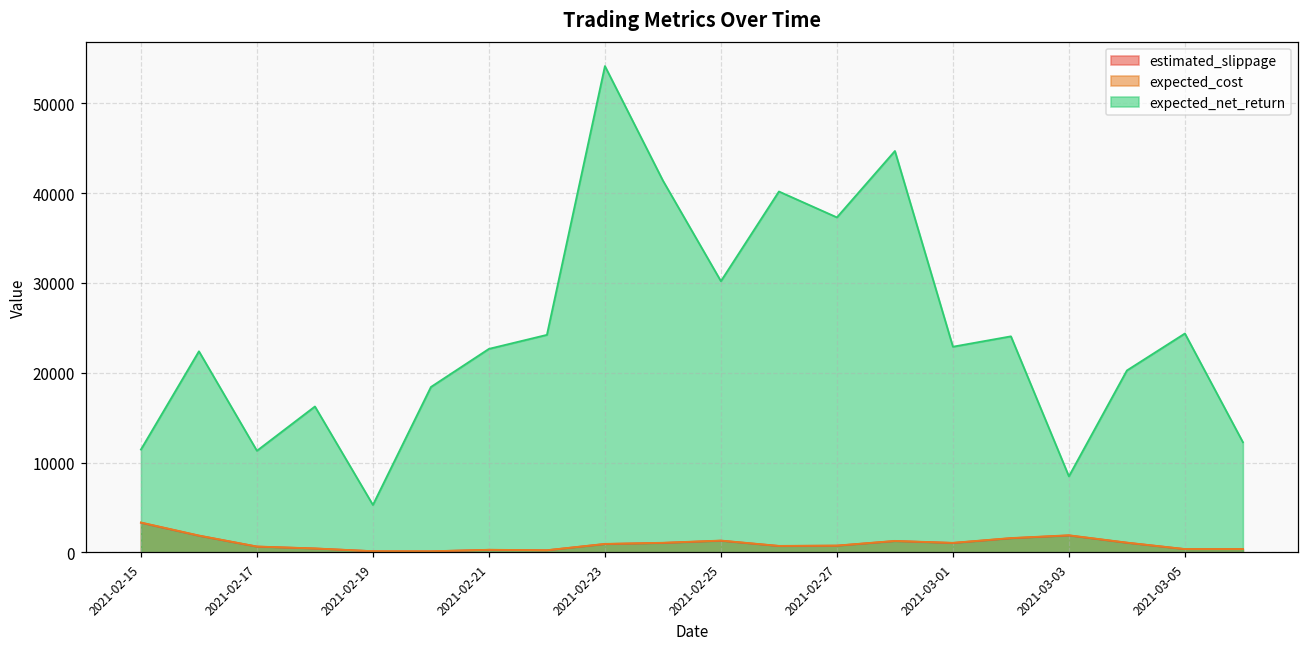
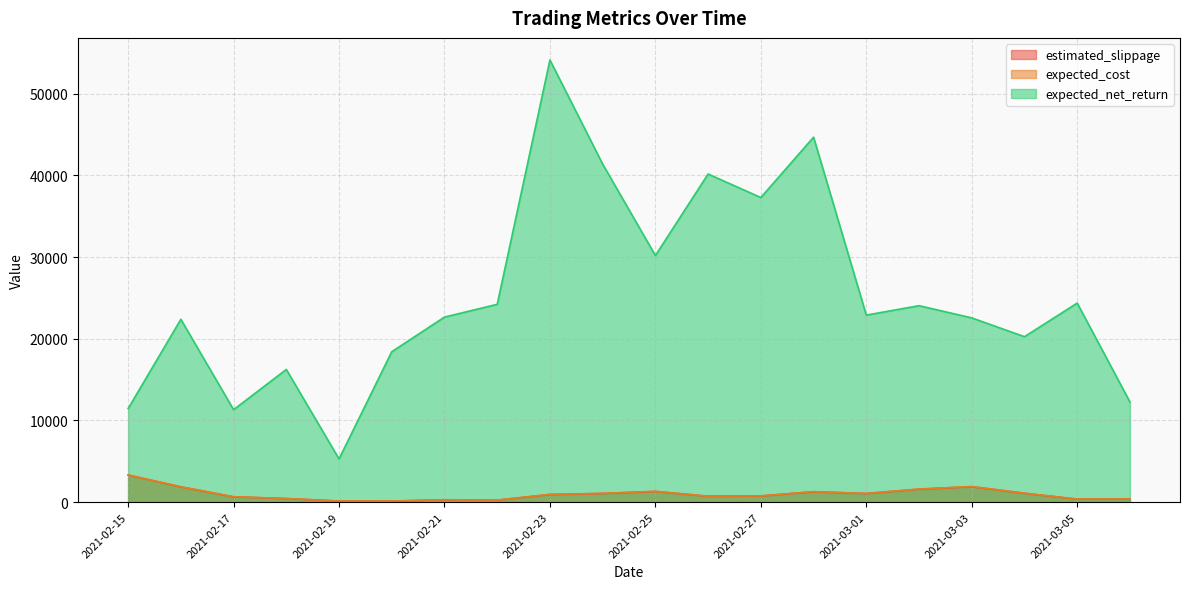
expected_net_return, 2021-03-03: 8000 -> 23000
